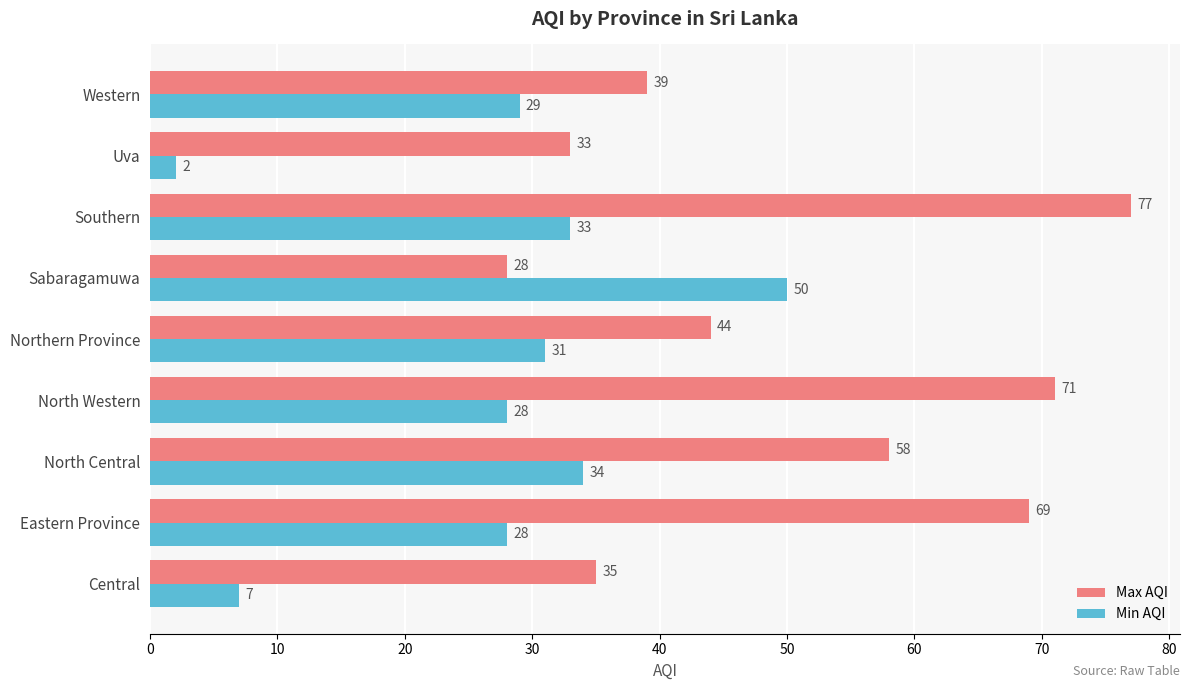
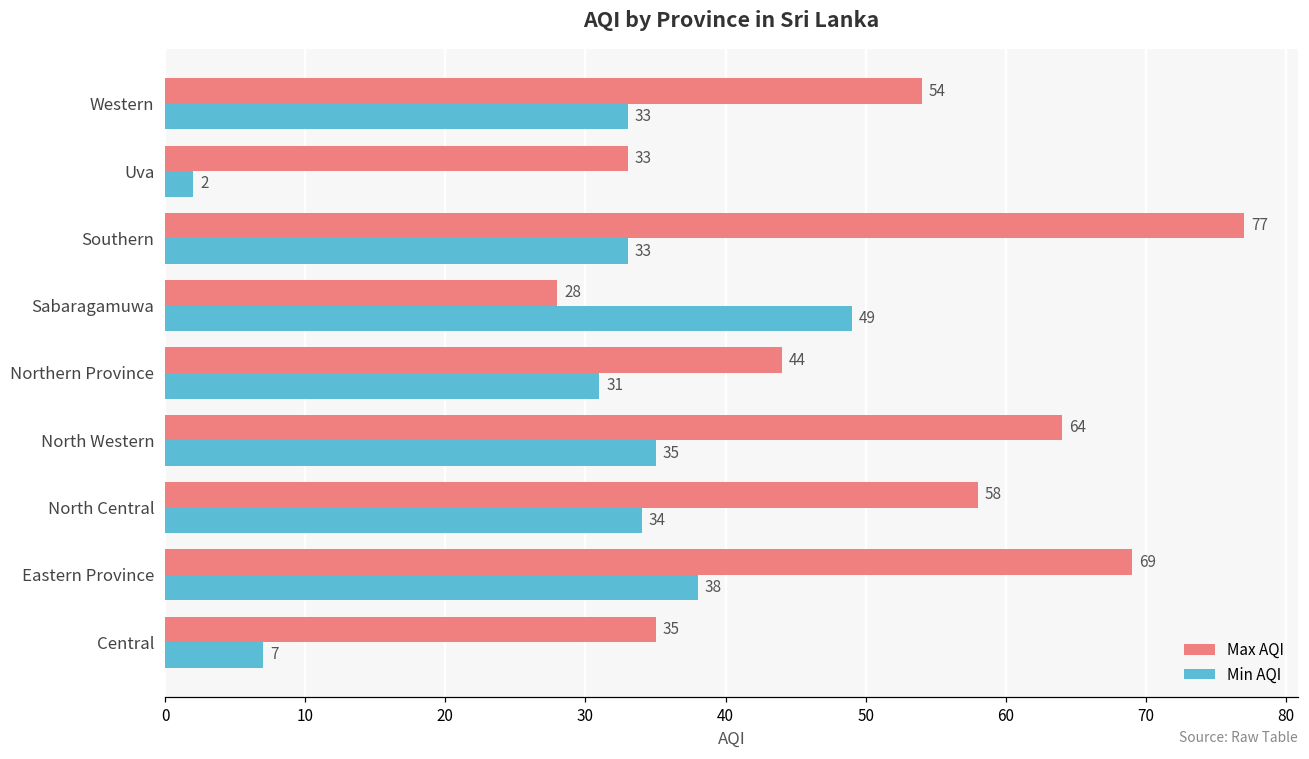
Max AQI, Western: 39 -> 54
Min AQI, Western: 29 -> 33
Min AQI, Sabaragamuwa: 50 -> 49
Max AQI, North Western: 71 -> 64
Min AQI, North Western: 28 -> 35
Min AQI, Eastern Province: 28 -> 38
